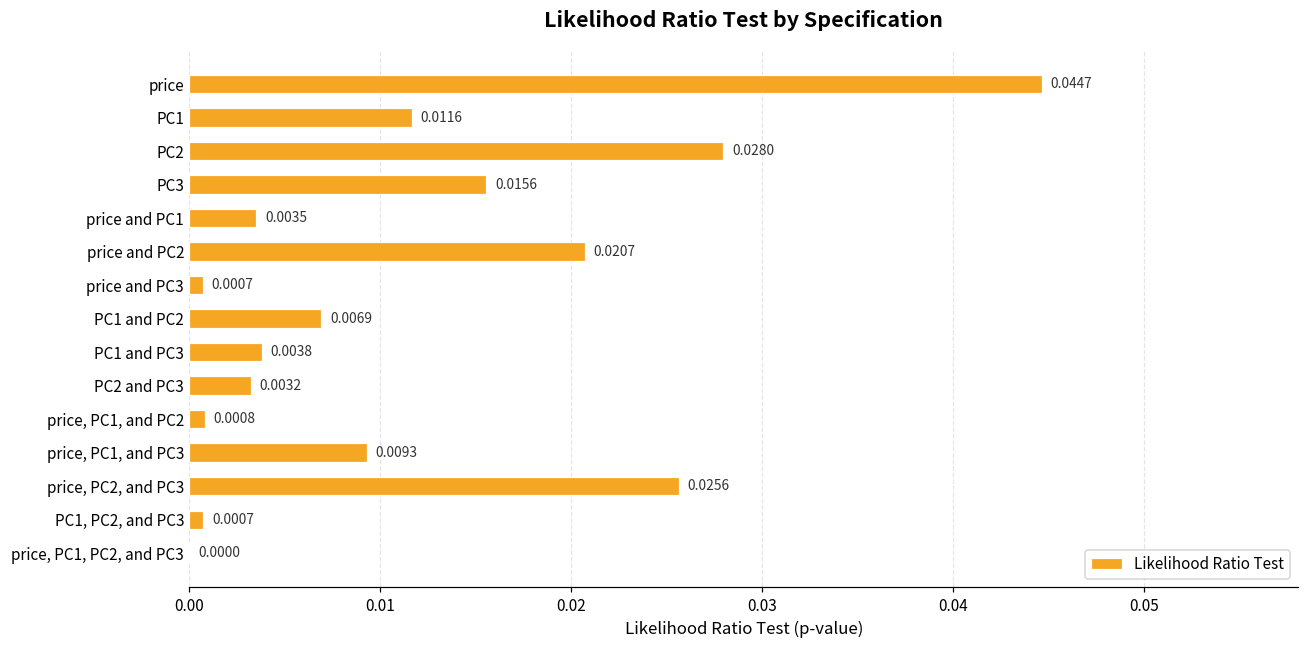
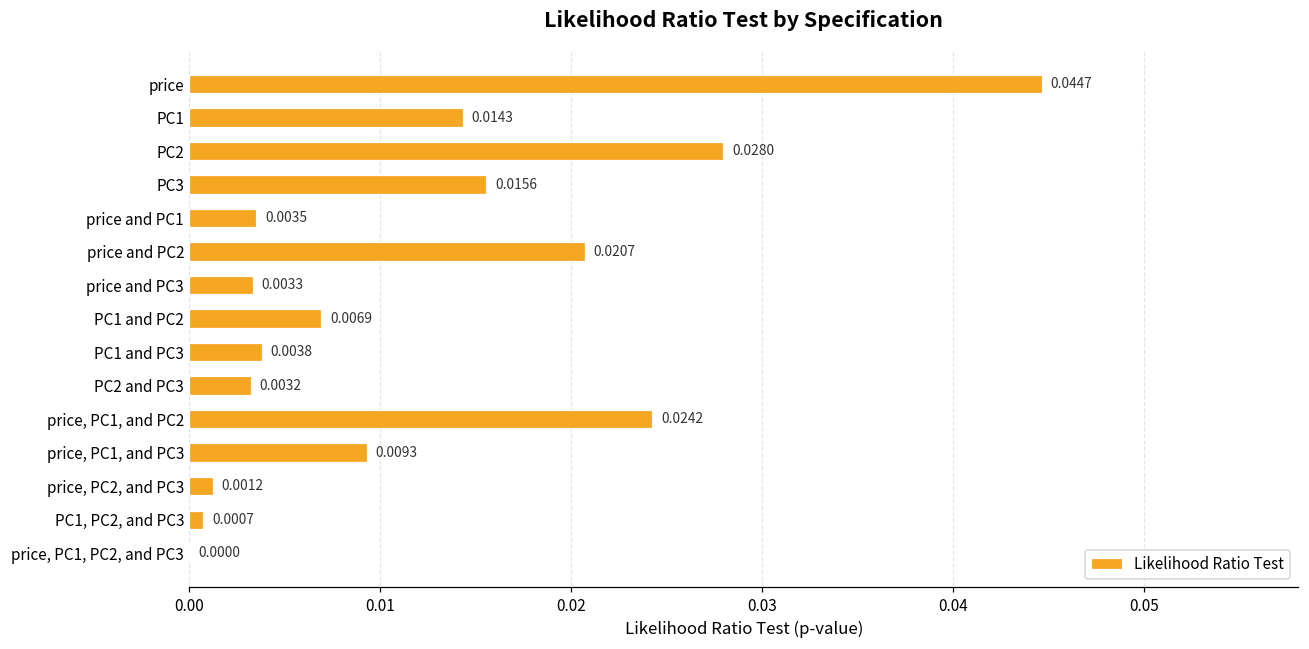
PC1: 0.0116 -> 0.0143
price and PC3: 0.0007 -> 0.0033
price, PC1, and PC2: 0.0008 -> 0.0242
price, PC2, and PC3: 0.0256 -> 0.0012
